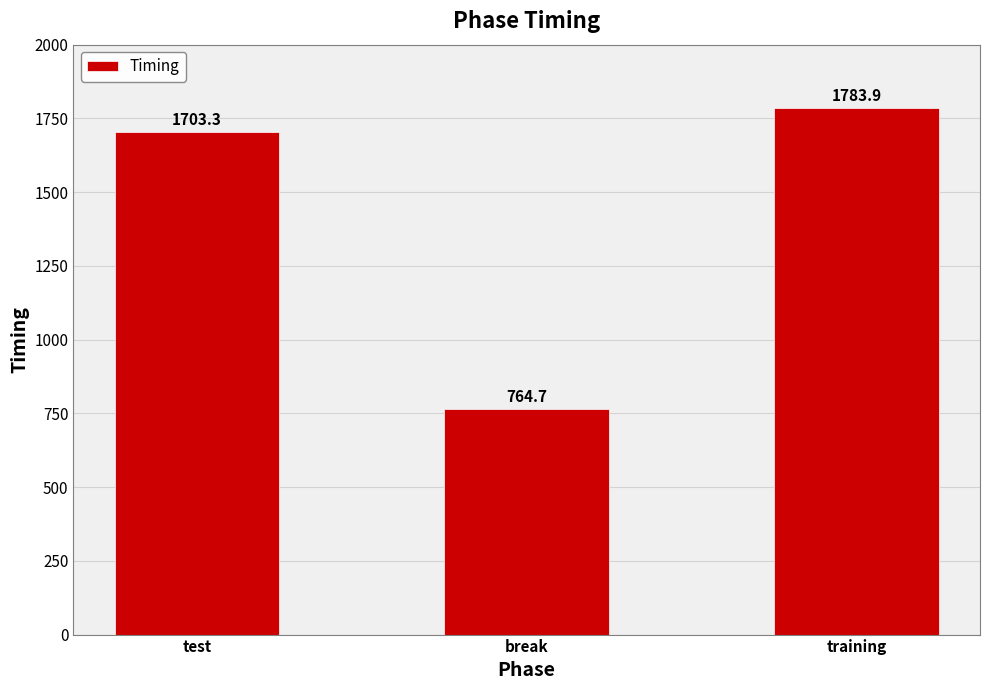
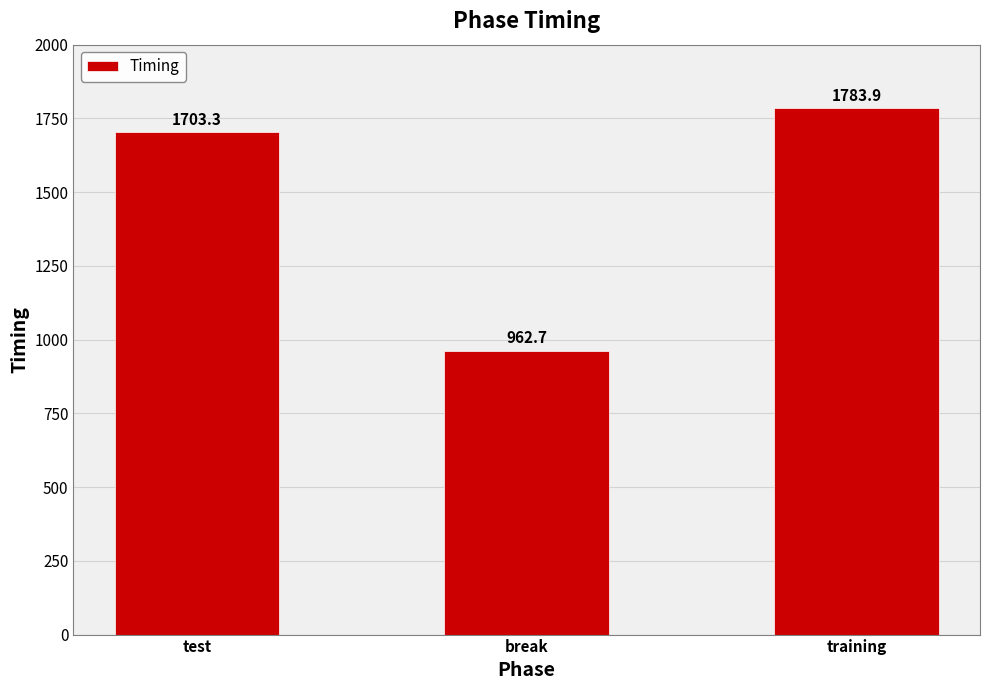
break: 764.7 -> 962.7
